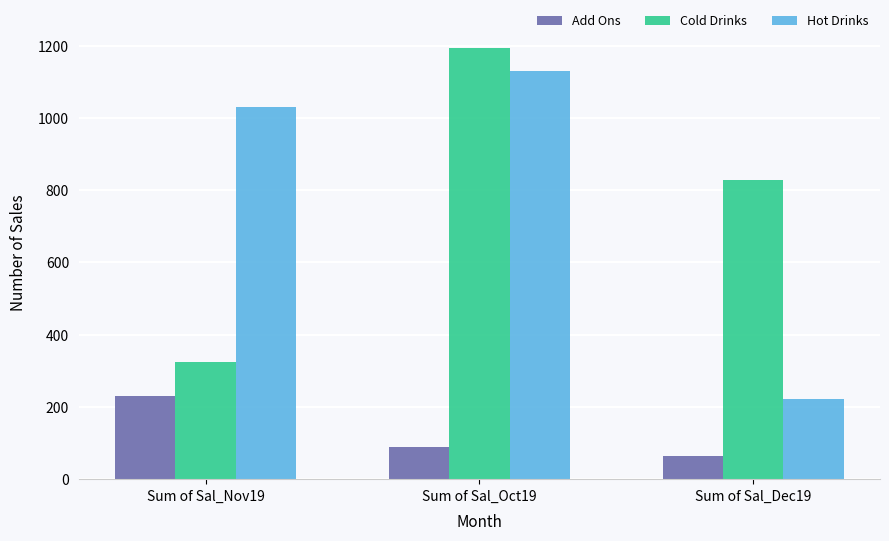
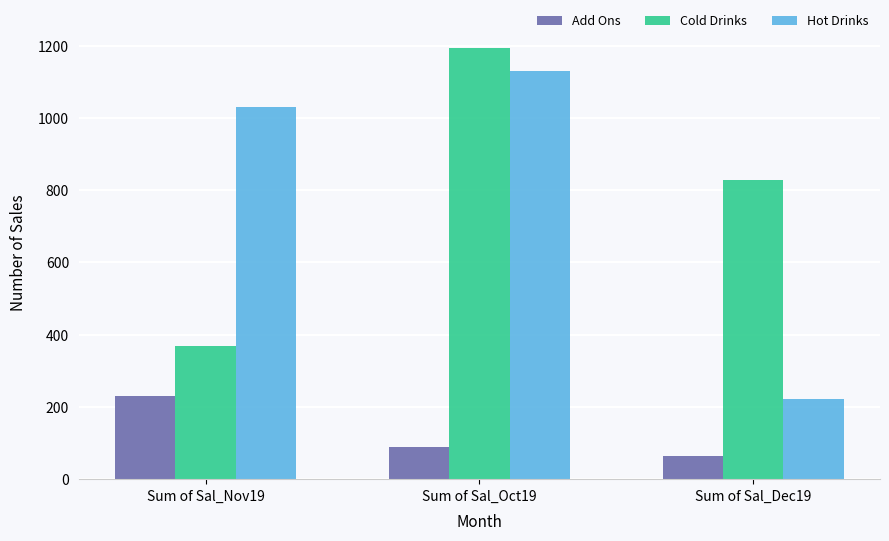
Cold Drinks, Sum of Sal_Nov19: 320 -> 370
